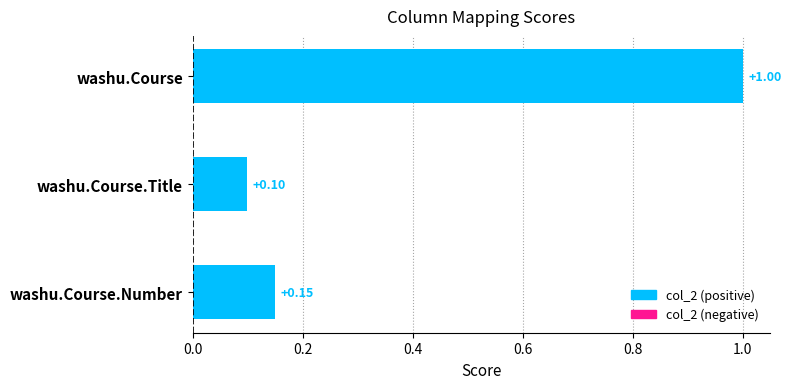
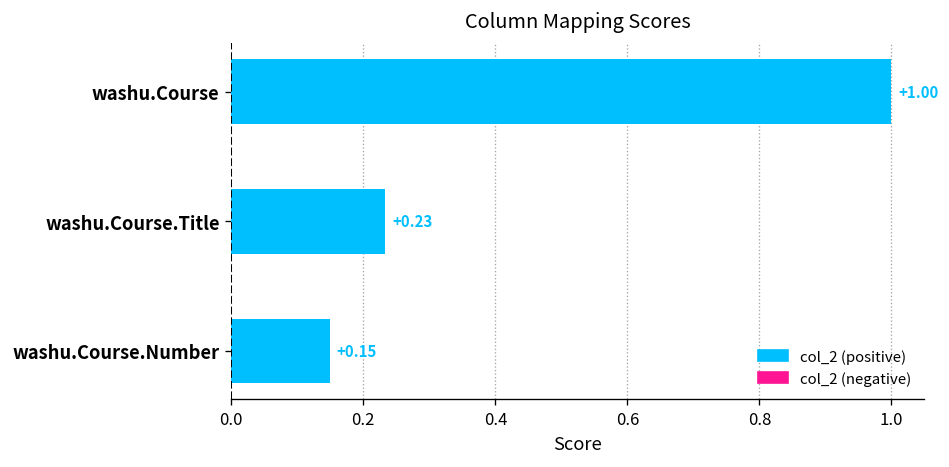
washu.Course.Title: +0.10 -> +0.23
